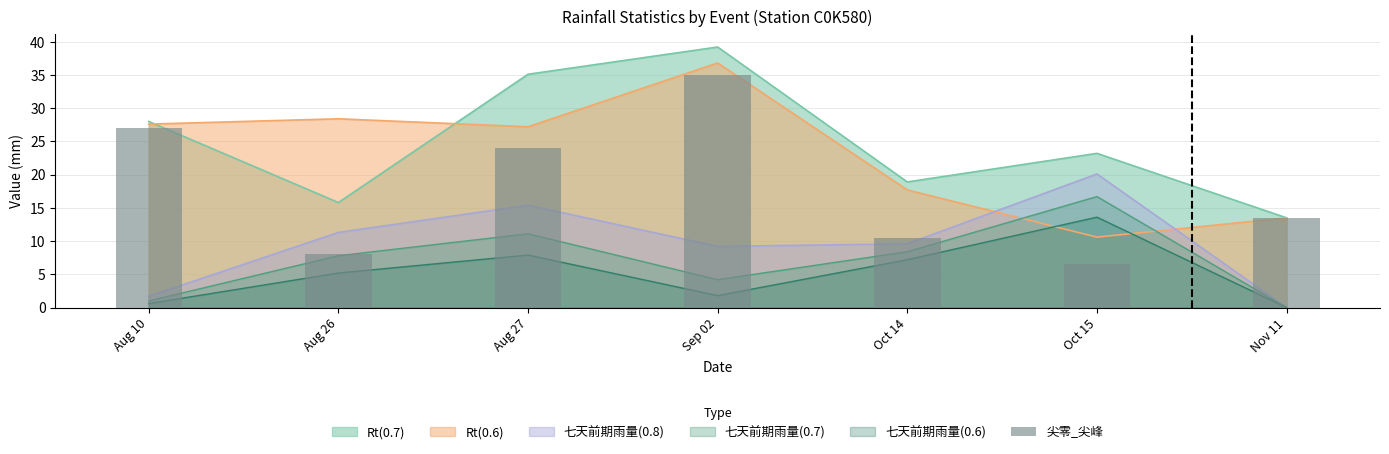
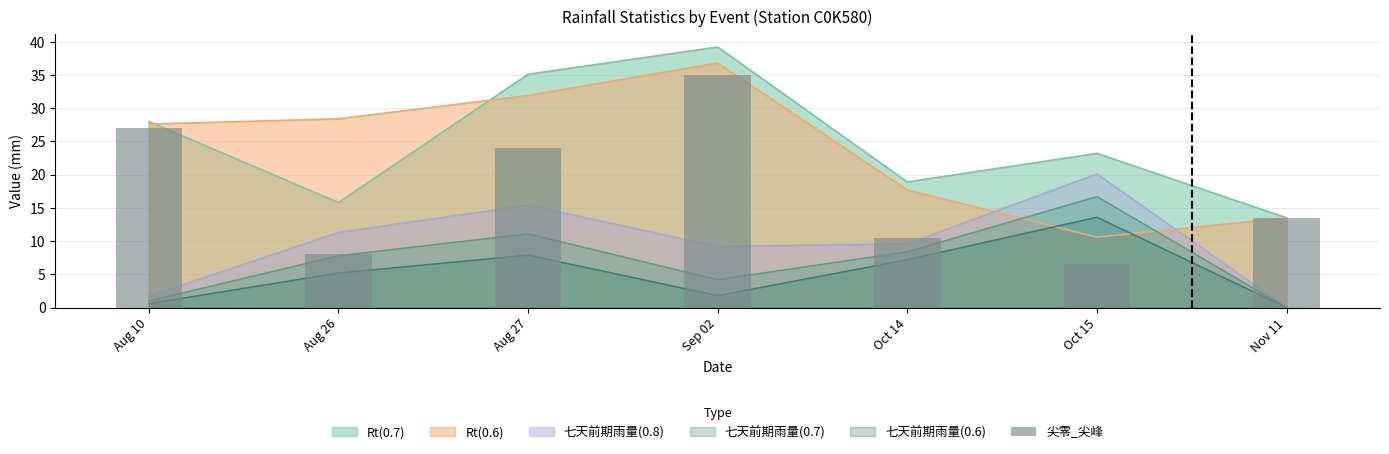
Rt(0.6), Aug 27: 27 -> 32
